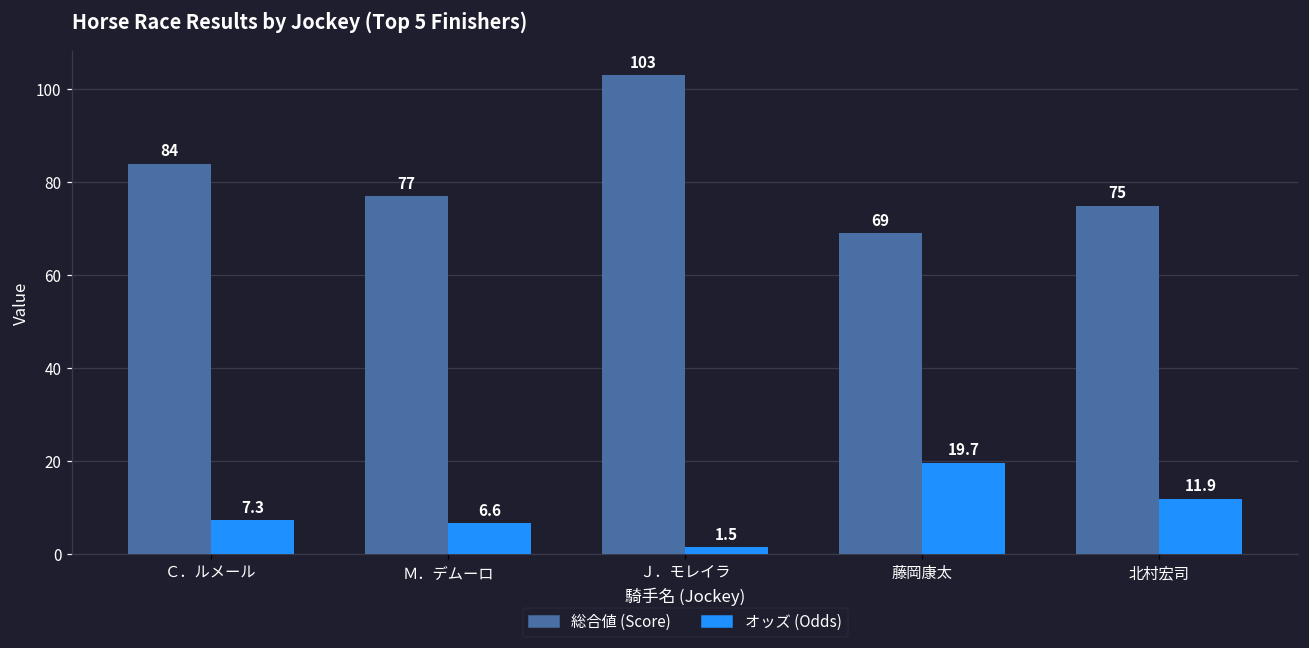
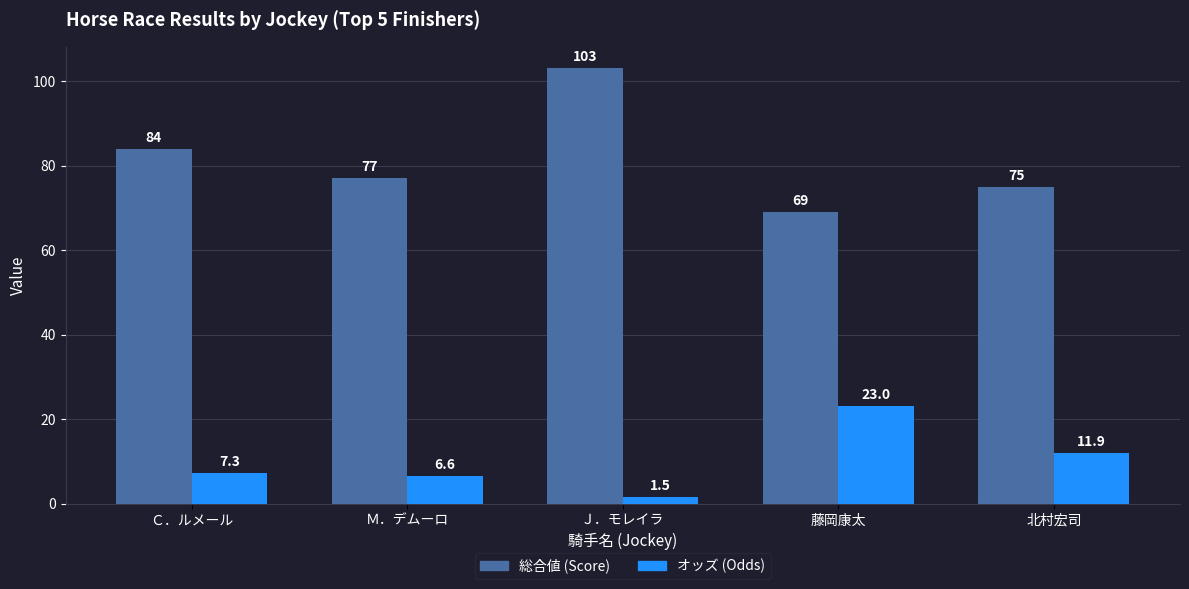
オッズ (Odds), 藤岡康太: 19.7 -> 23.0
